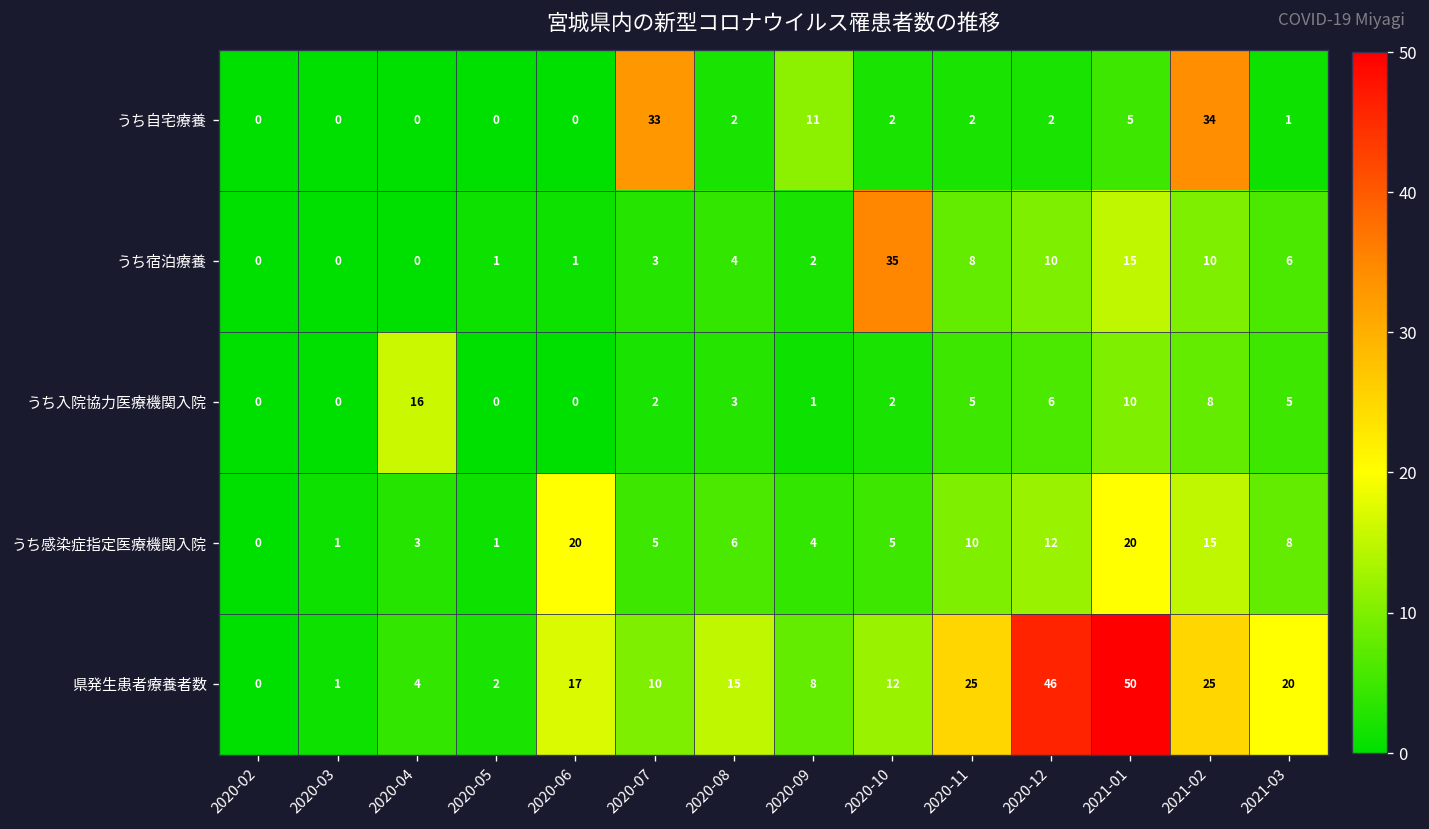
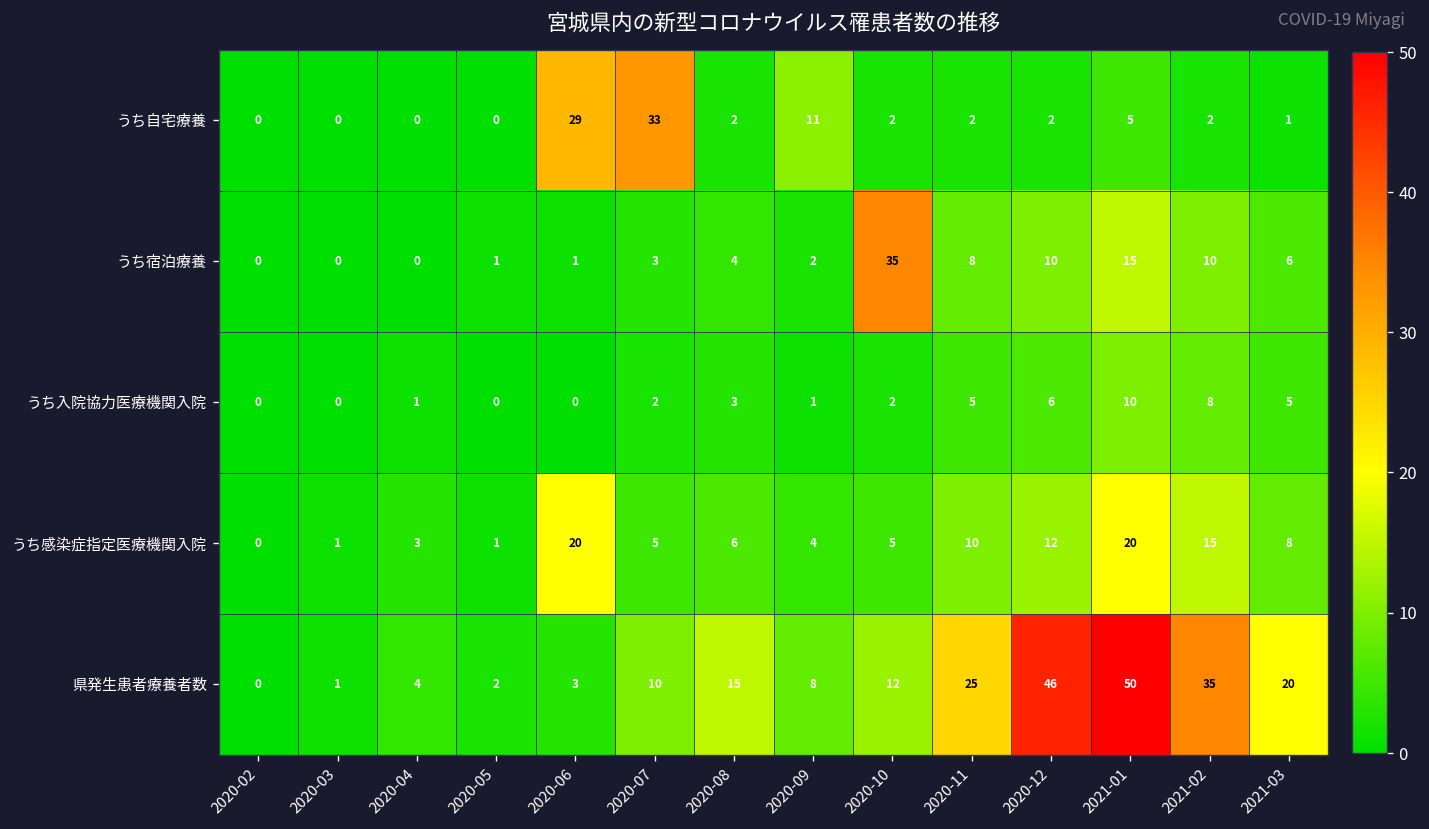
うち自宅療養, 2020-06: 0 -> 29
うち自宅療養, 2021-02: 34 -> 2
うち入院協力医療機関入院, 2020-04: 16 -> 1
県発生患者療養者数, 2020-06: 17 -> 3
県発生患者療養者数, 2021-02: 25 -> 35
